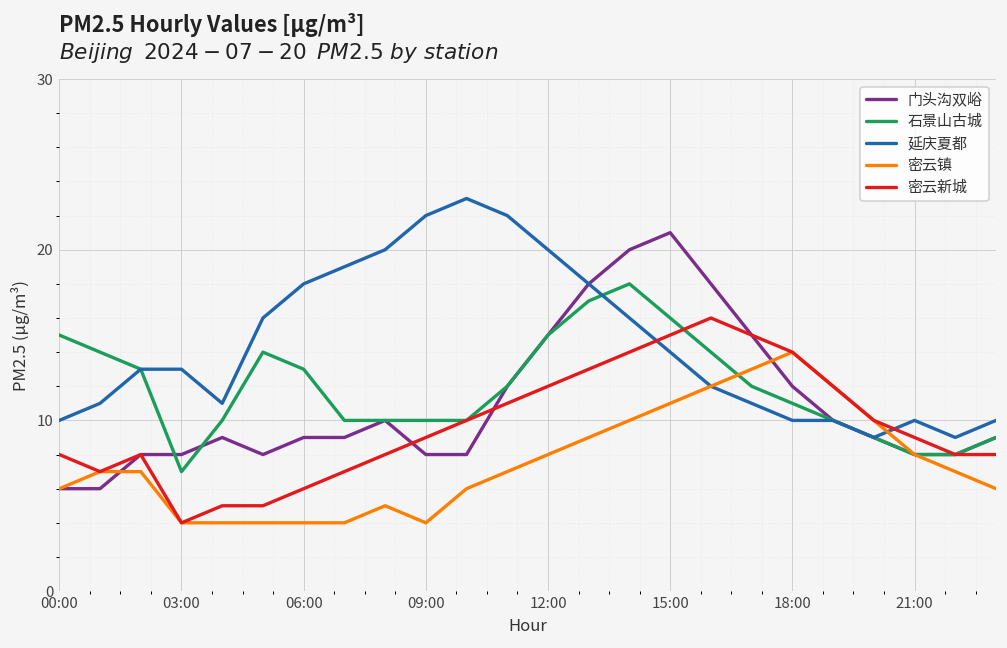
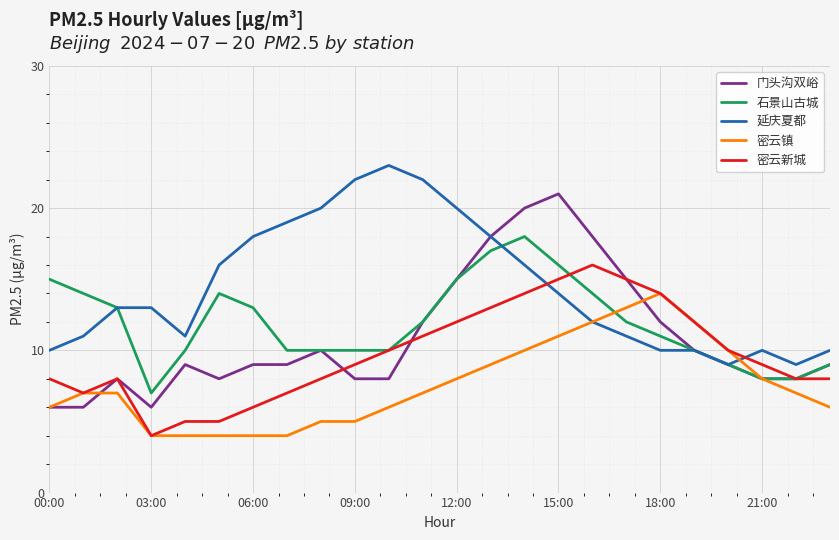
门头沟双峪, 03:00: 8 -> 6
密云镇, 09:00: 4 -> 5
